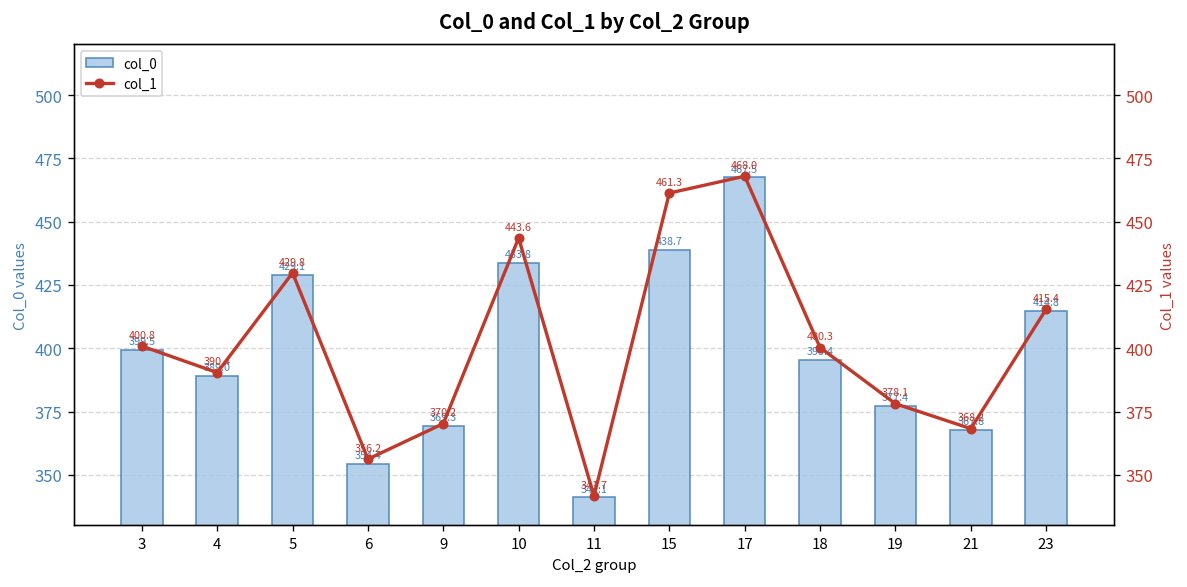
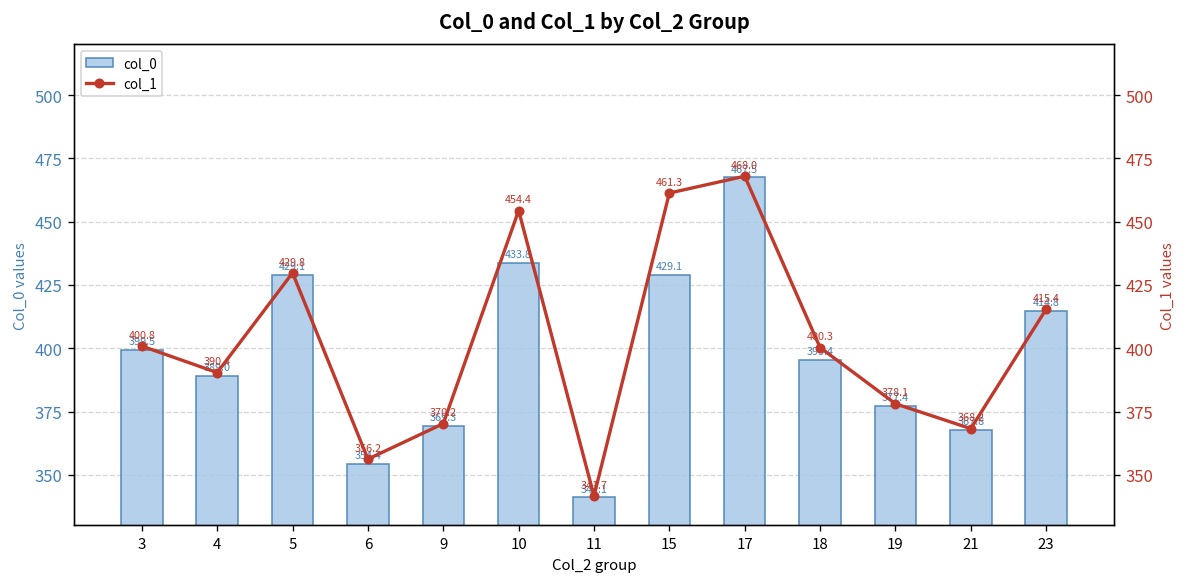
col_0, 15: 438.7 -> 429.1
col_1, 10: 443.6 -> 454.4
